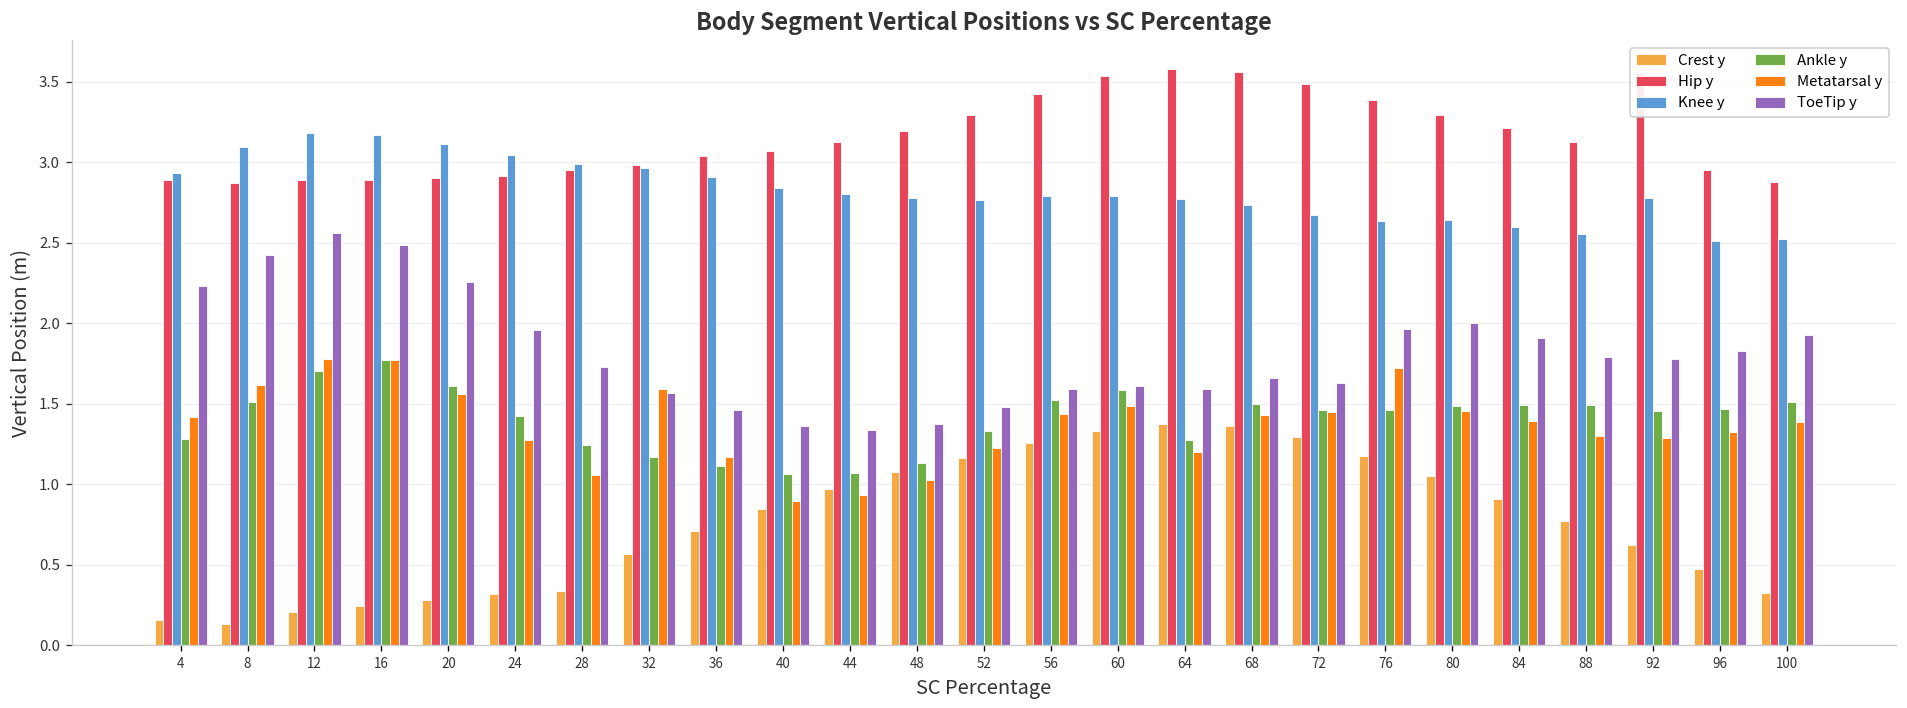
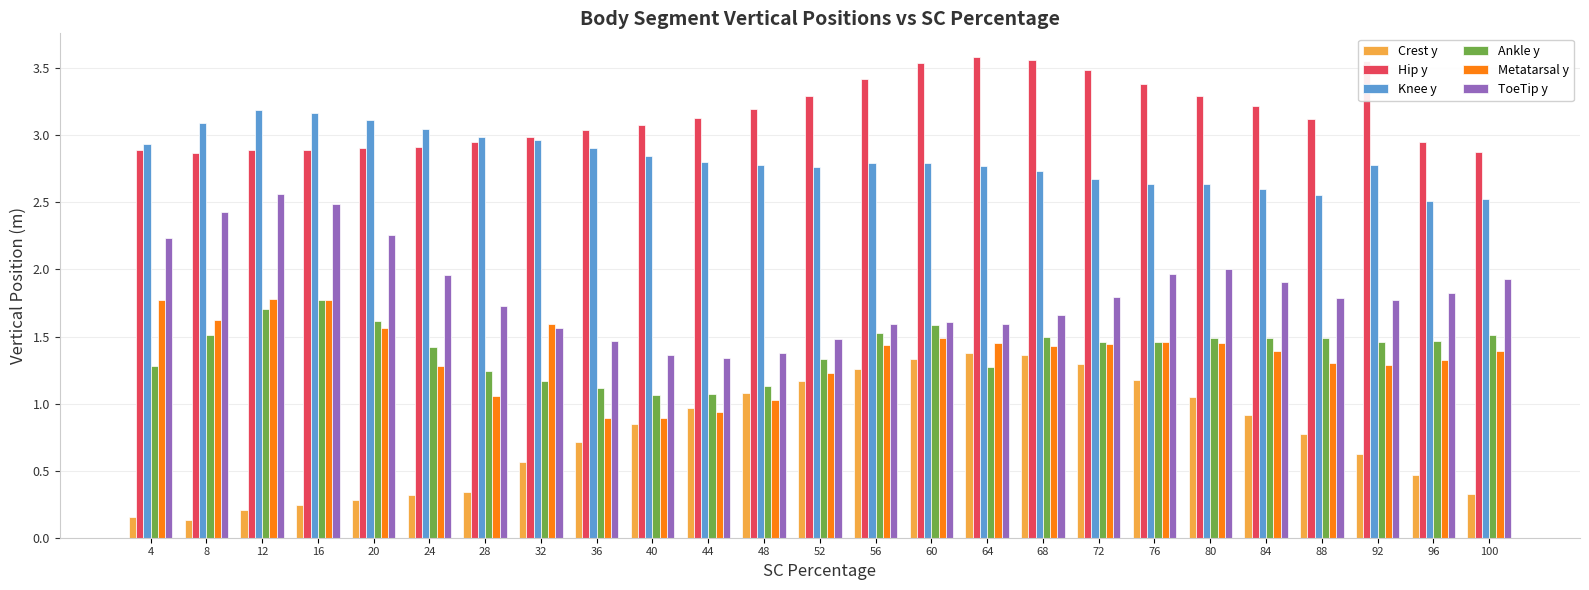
Metatarsal y, 4: 1.42 -> 1.78
Metatarsal y, 36: 1.17 -> 0.89
Metatarsal y, 64: 1.20 -> 1.45
ToeTip y, 72: 1.63 -> 1.80
Metatarsal y, 76: 1.72 -> 1.46
